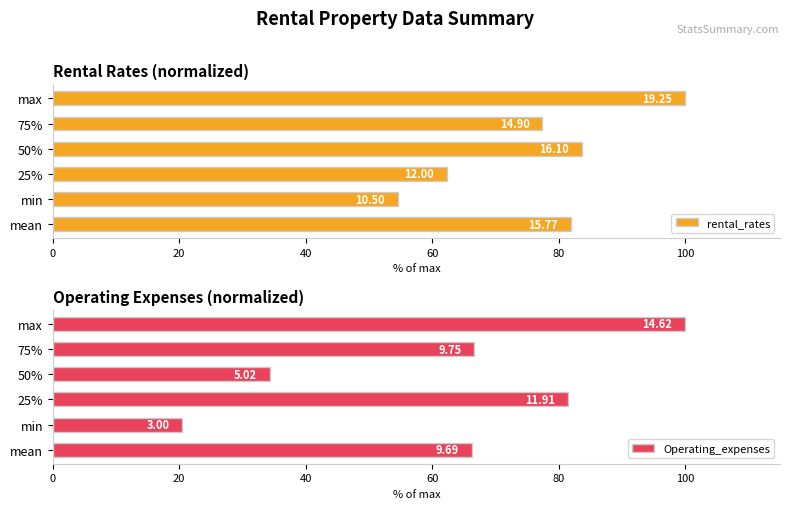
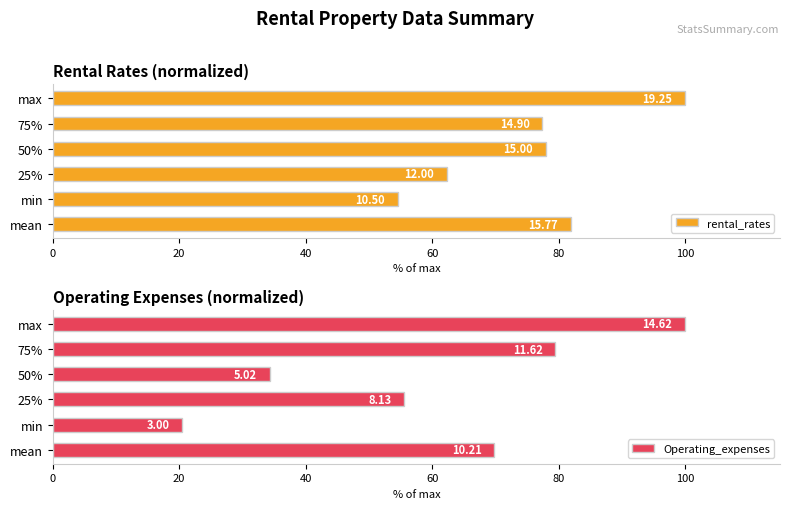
Rental Rates (normalized), 50%: 16.10 -> 15.00
Operating Expenses (normalized), 75%: 9.75 -> 11.62
Operating Expenses (normalized), 25%: 11.91 -> 8.13
Operating Expenses (normalized), mean: 9.69 -> 10.21
